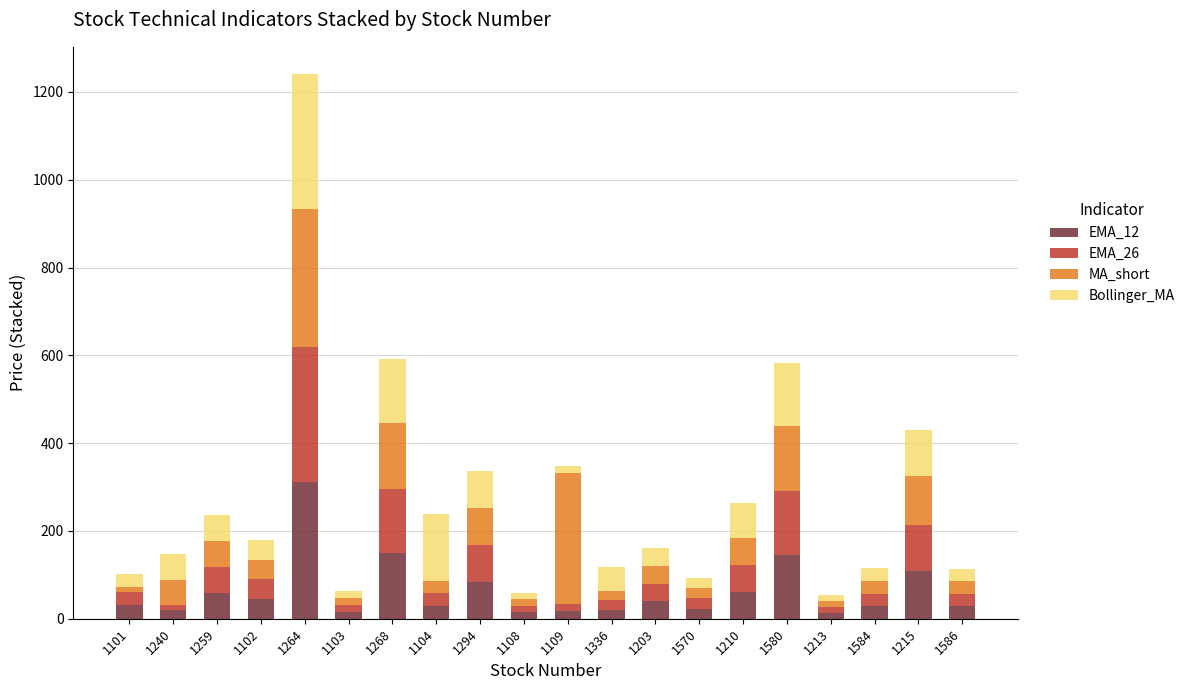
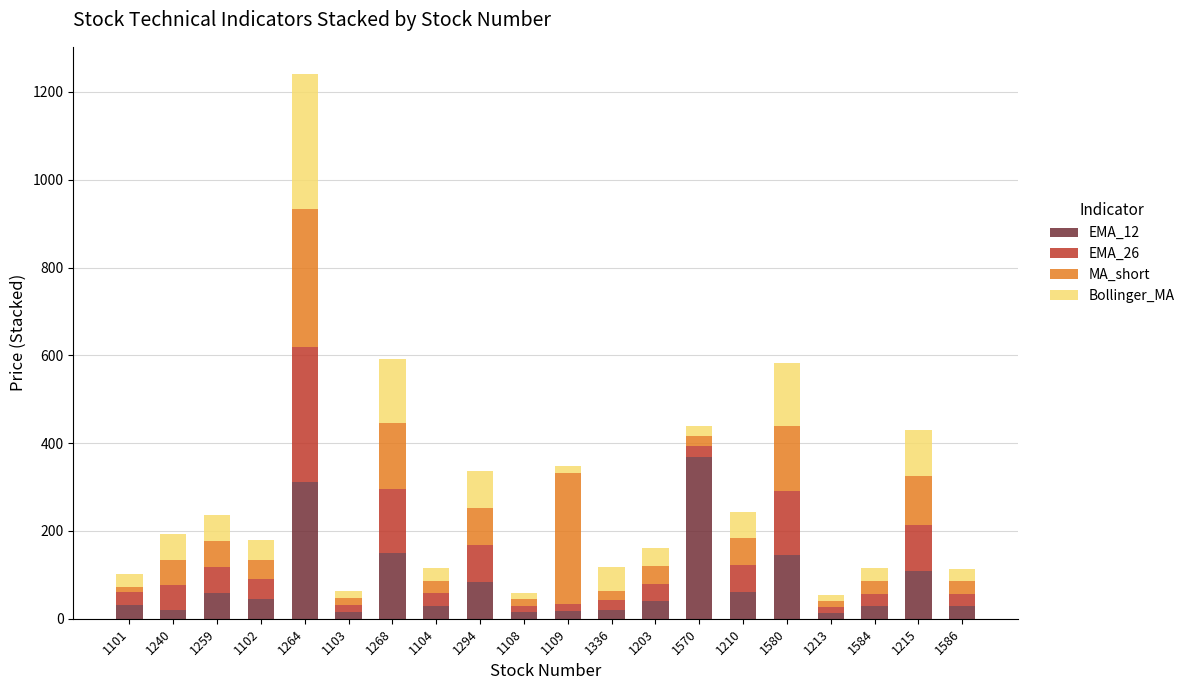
EMA_26, 1240: 10 -> 60
Bollinger_MA, 1104: 150 -> 30
EMA_12, 1570: 20 -> 370
Bollinger_MA, 1210: 80 -> 60
